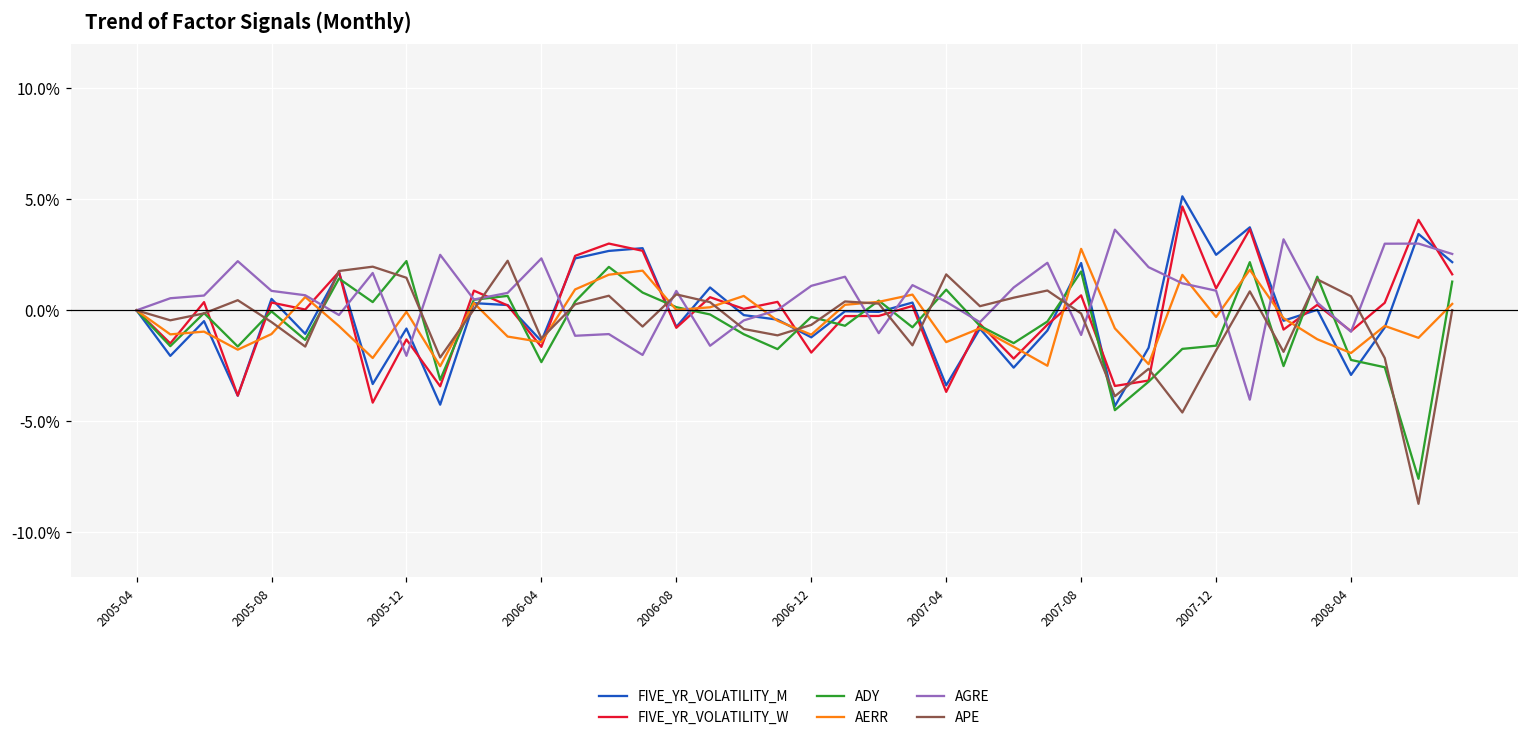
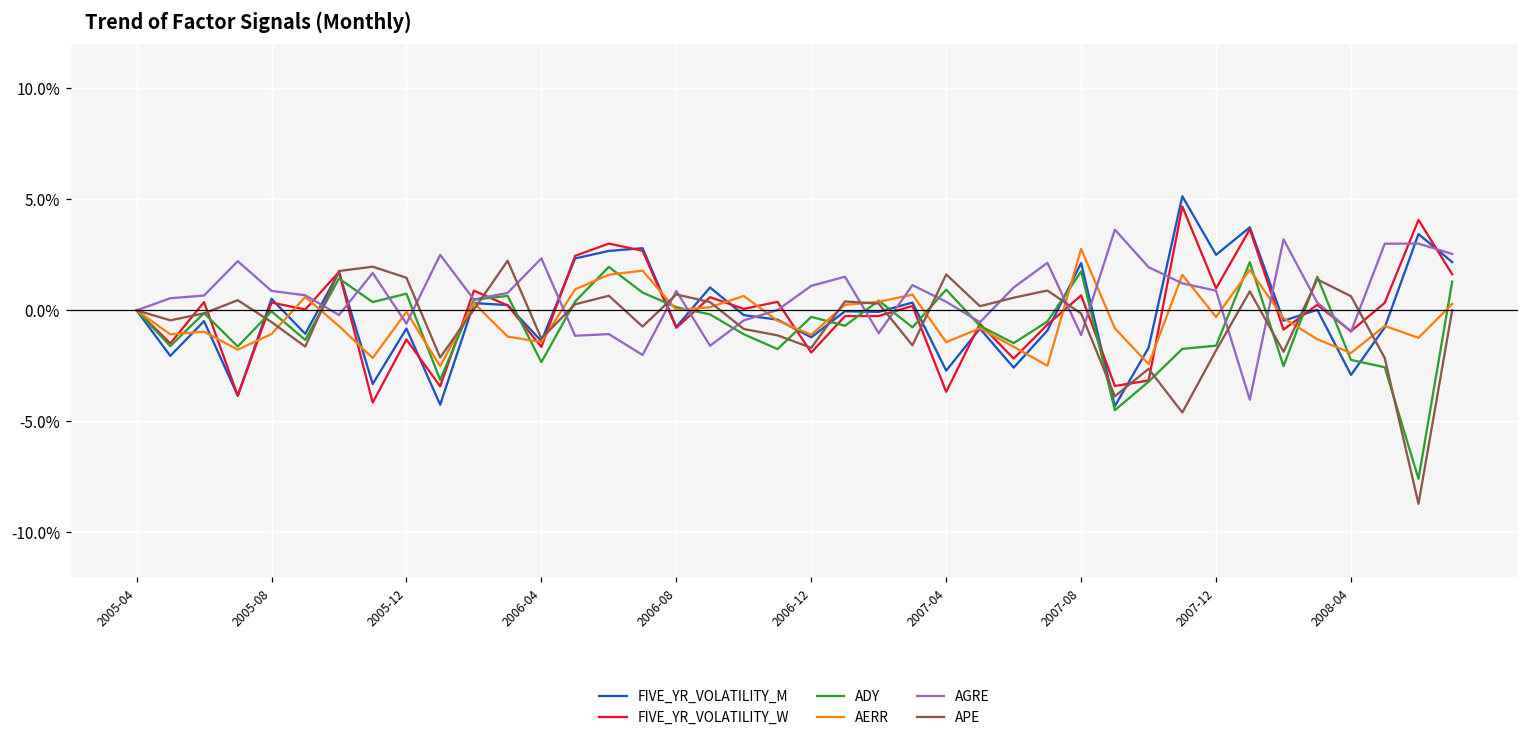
ADY, 2005-12: 2.2% -> 0.7%
AGRE, 2005-12: -2.0% -> -0.6%
APE, 2006-12: -0.7% -> -1.7%
FIVE_YR_VOLATILITY_M, 2007-04: -3.4% -> -2.7%
